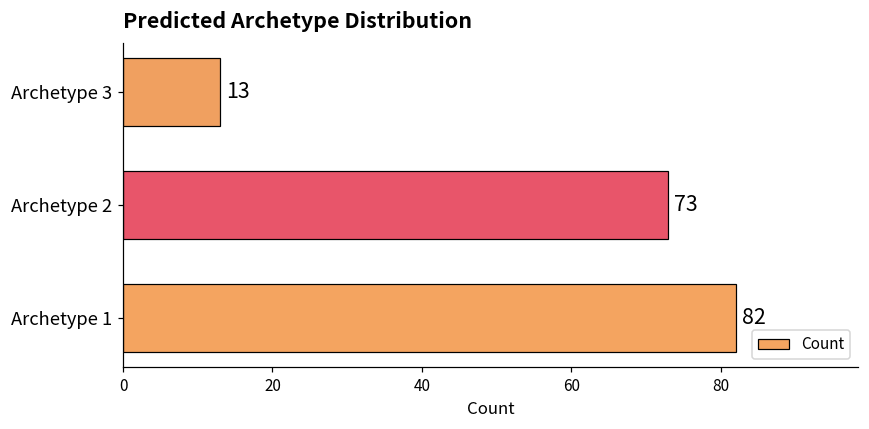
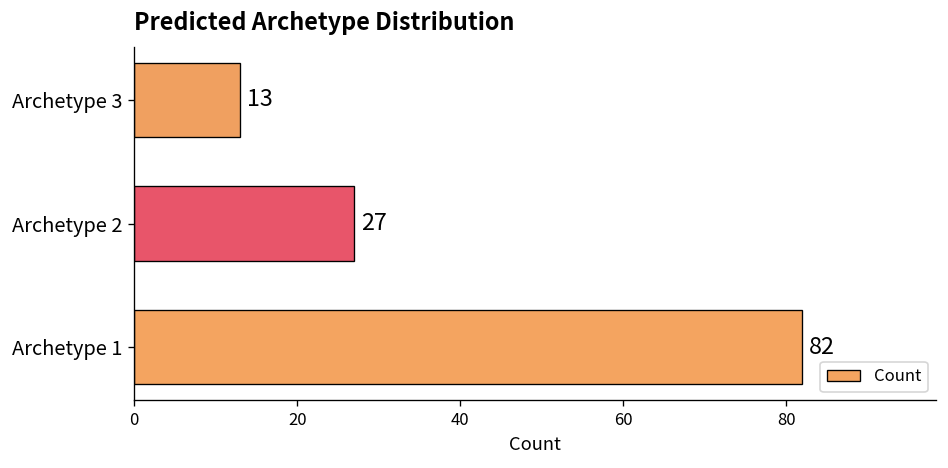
Archetype 2: 73 -> 27
